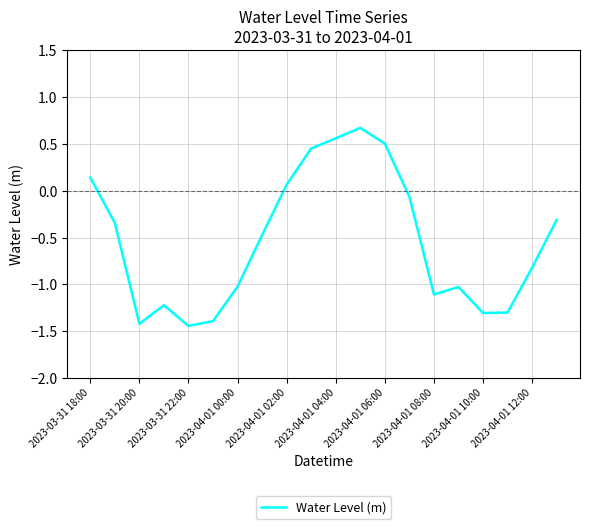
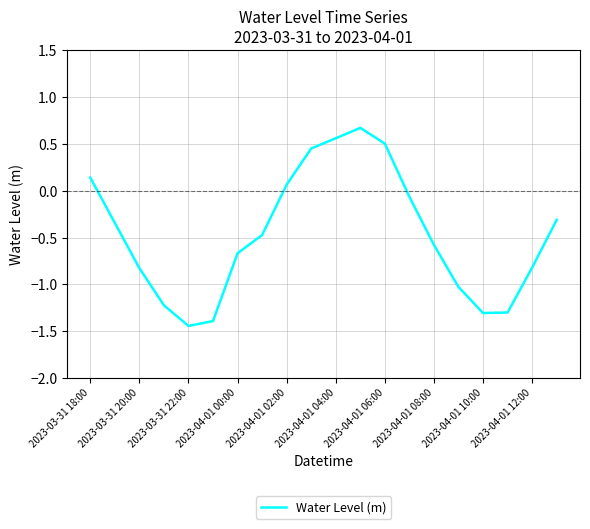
2023-03-31 20:00: -1.4 -> -0.8
2023-04-01 00:00: -1.0 -> -0.7
2023-04-01 08:00: -1.1 -> -0.6
